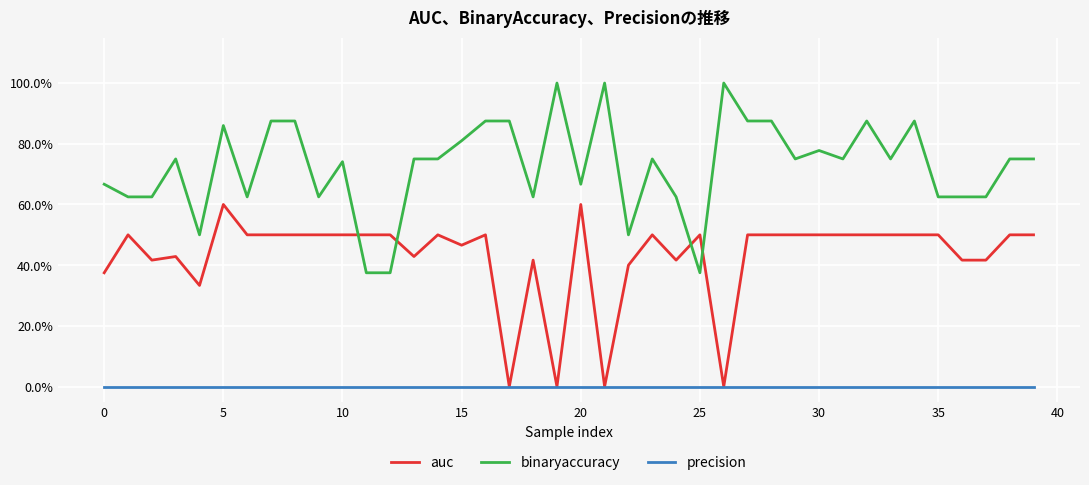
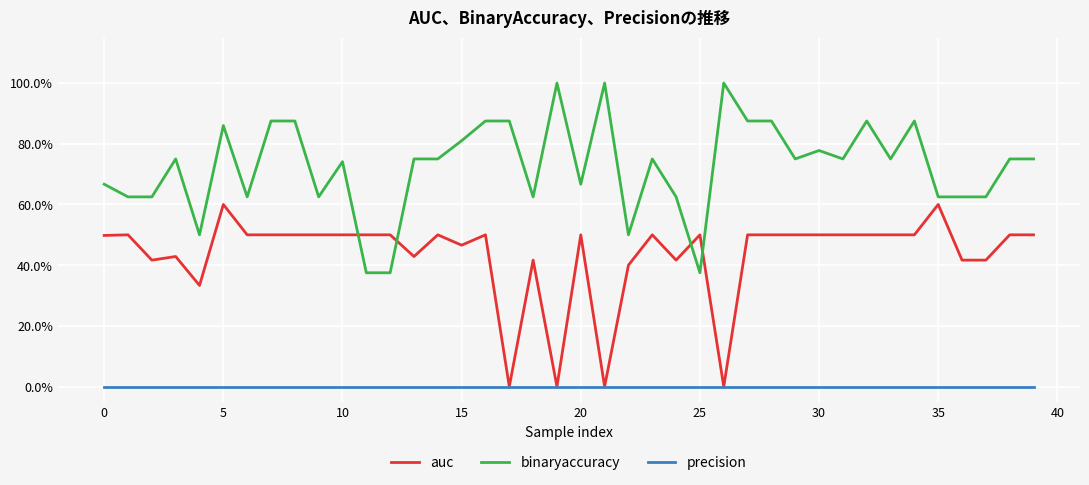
auc, 0: 38% -> 50%
auc, 20: 60% -> 50%
auc, 35: 50% -> 60%
